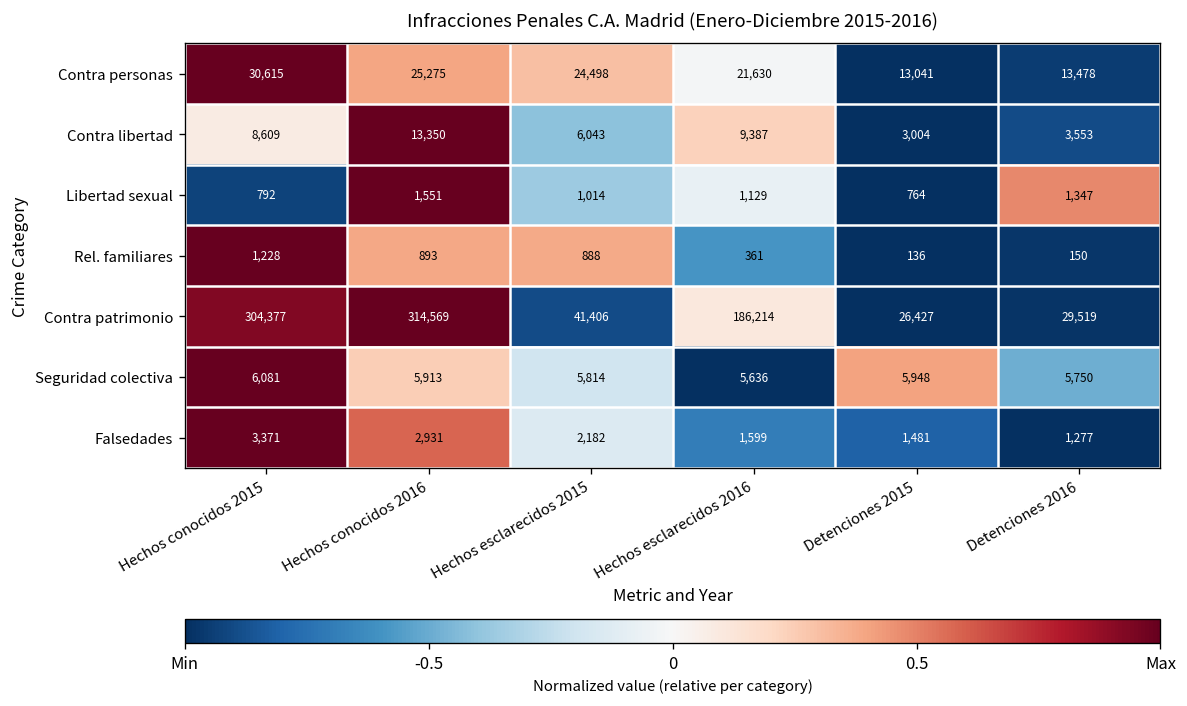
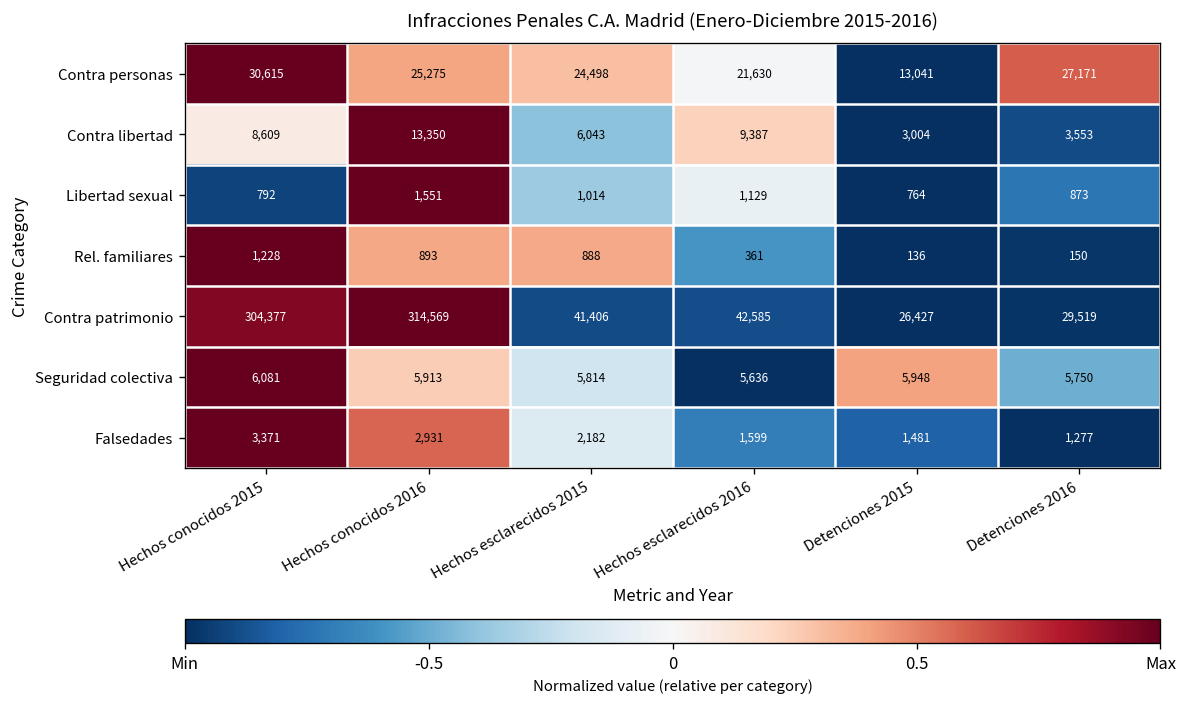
Contra personas, Detenciones 2016: 13,478 -> 27,171
Libertad sexual, Detenciones 2016: 1,347 -> 873
Contra patrimonio, Hechos esclarecidos 2016: 186,214 -> 42,585
